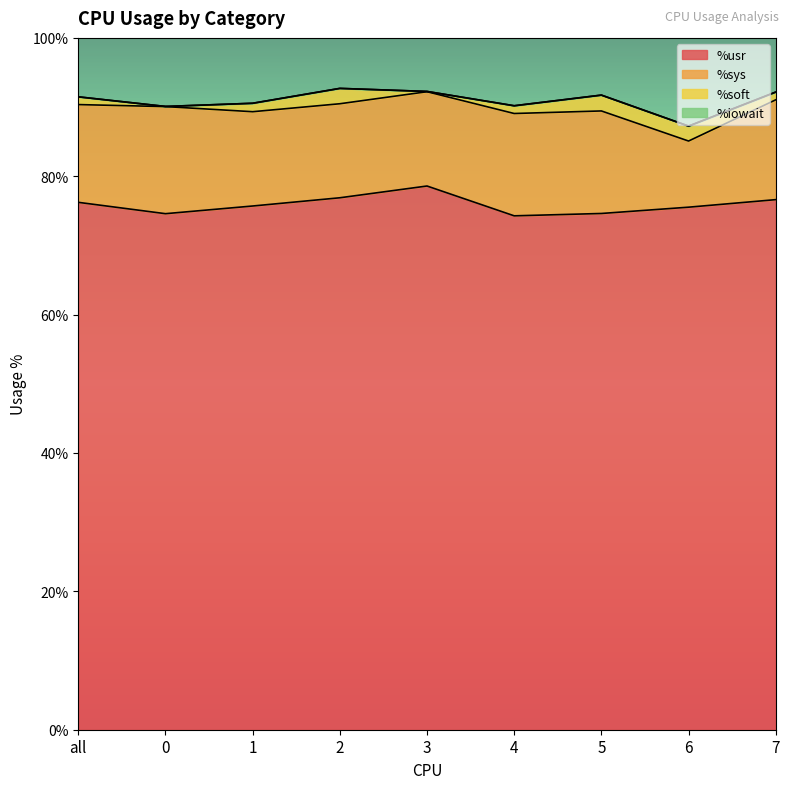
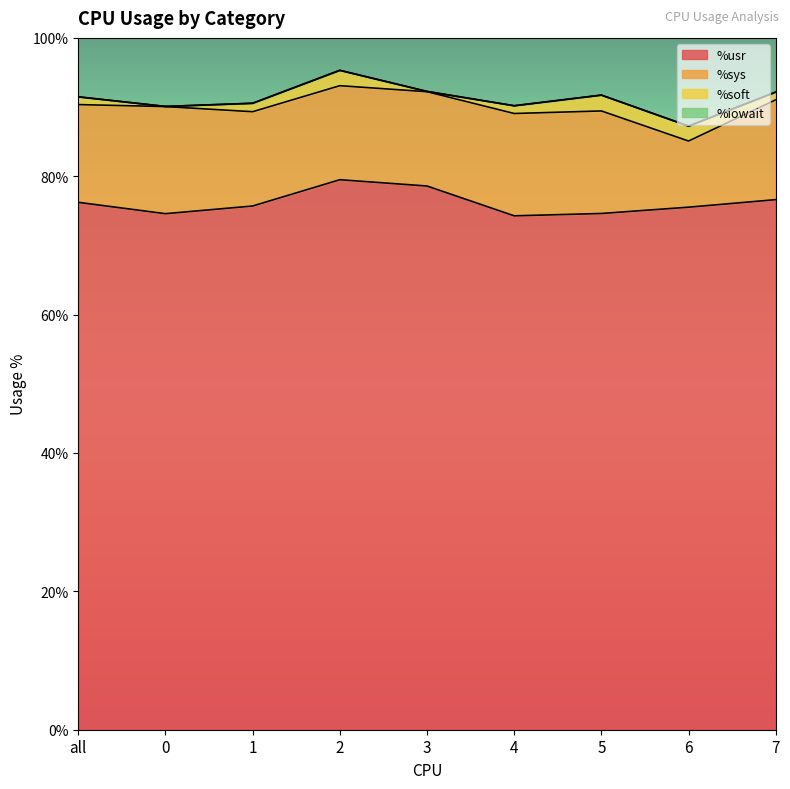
%usr, 2: 77% -> 80%
